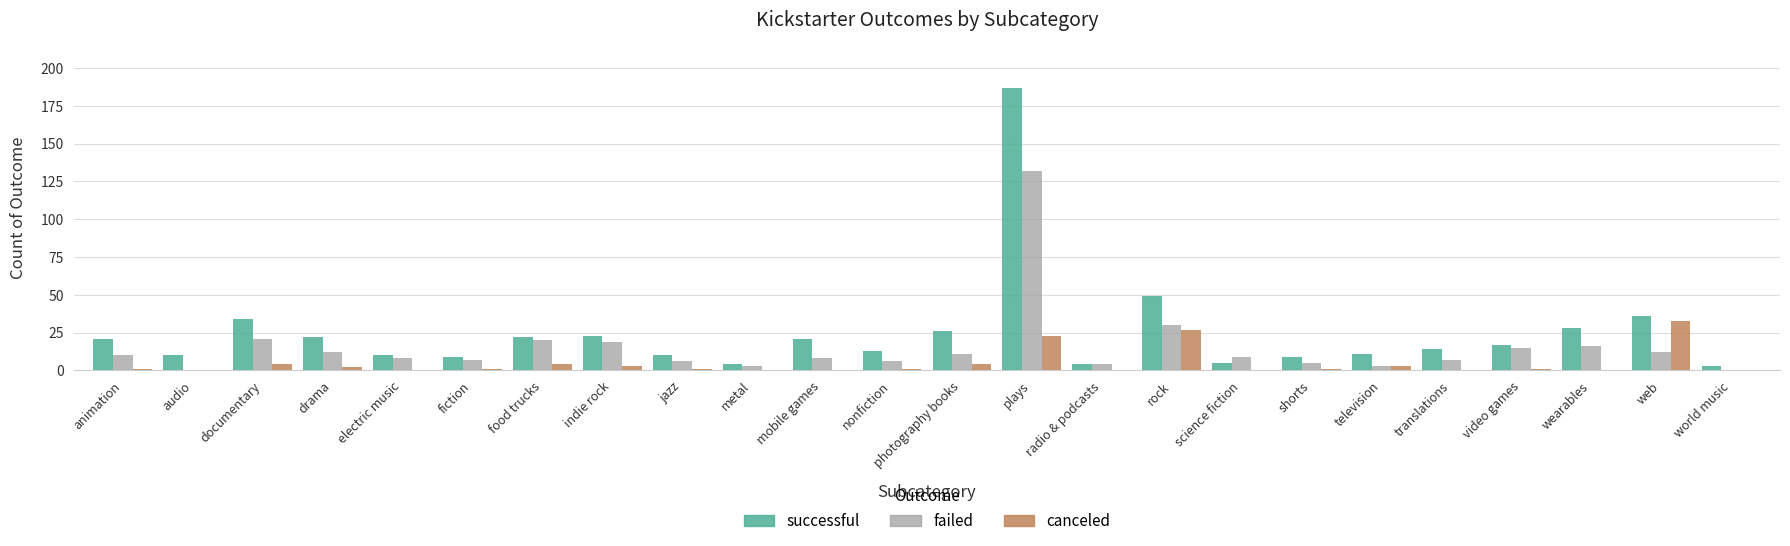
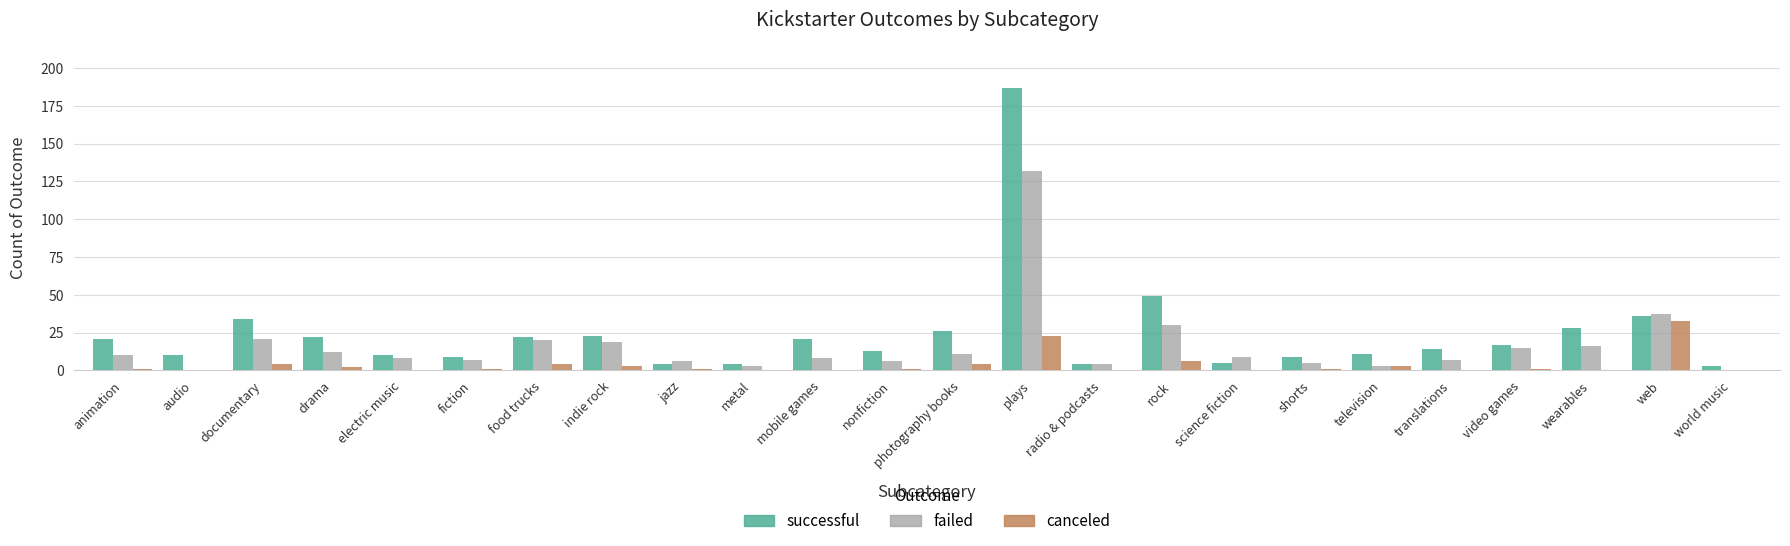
successful, jazz: 10 -> 4
canceled, rock: 27 -> 6
failed, web: 12 -> 37
